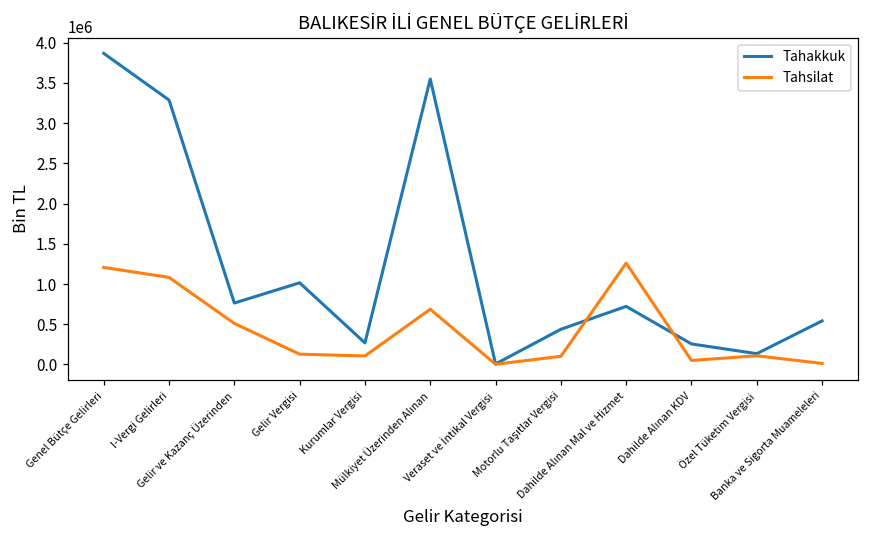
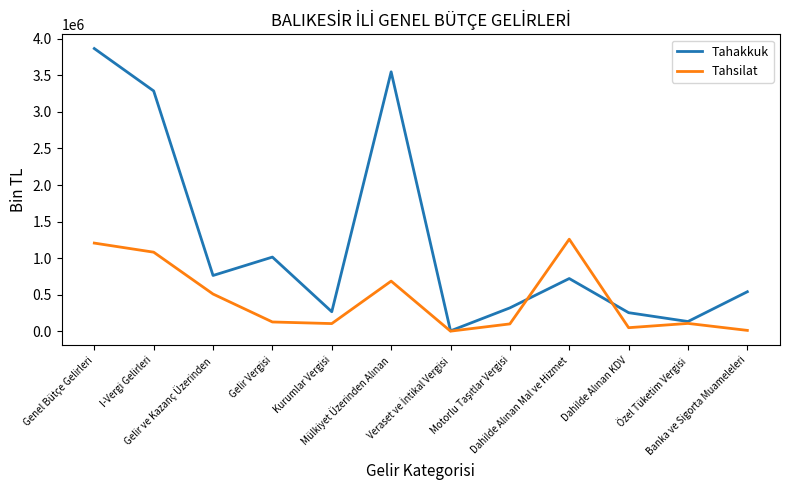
Tahakkuk, Motorlu Taşıtlar Vergisi: 400000 -> 300000
